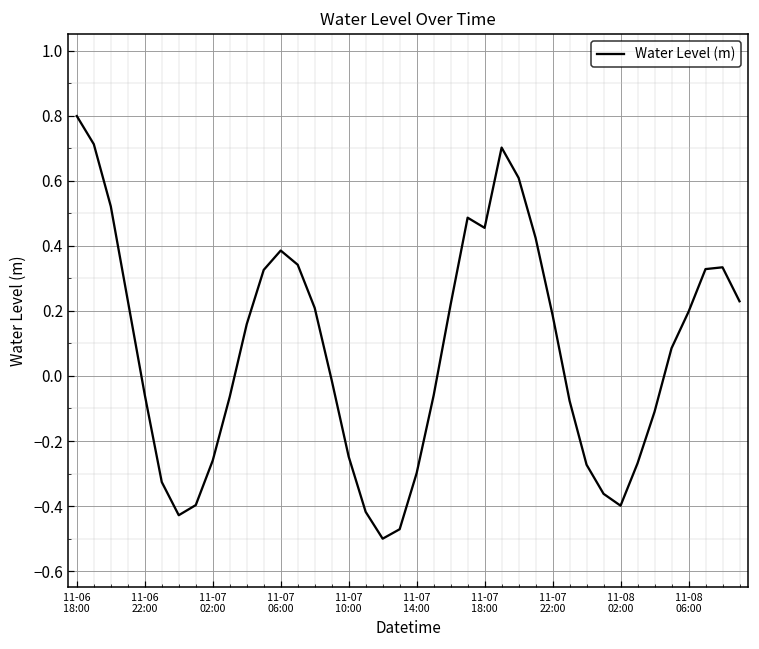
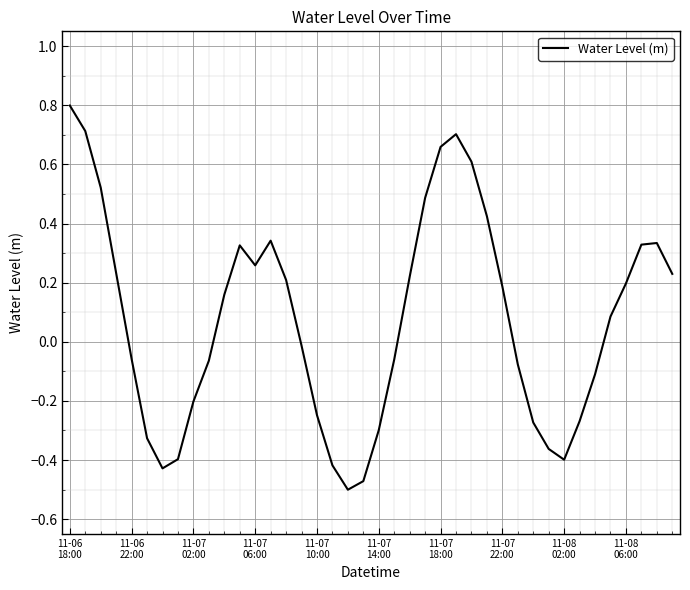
11-07 02:00: -0.26 -> -0.20
11-07 06:00: 0.39 -> 0.26
11-07 18:00: 0.46 -> 0.66
